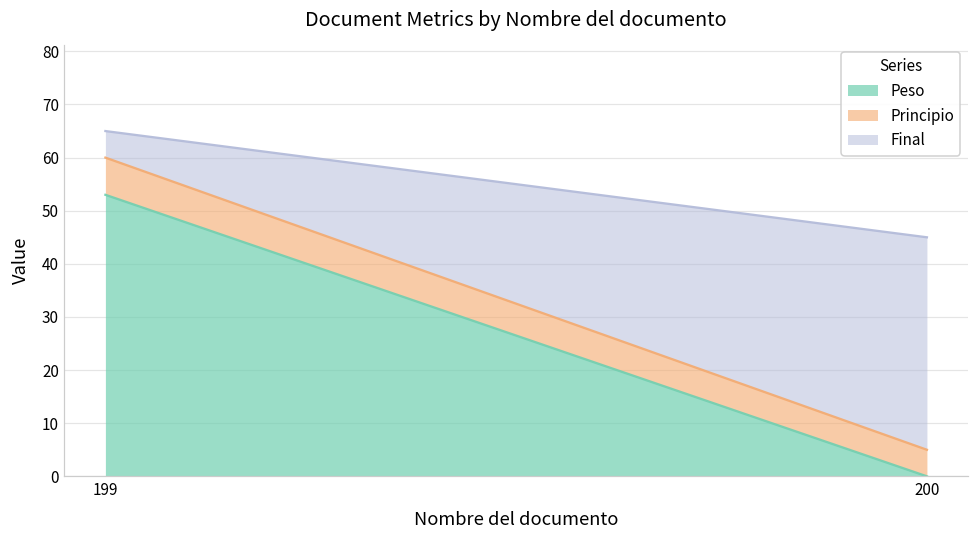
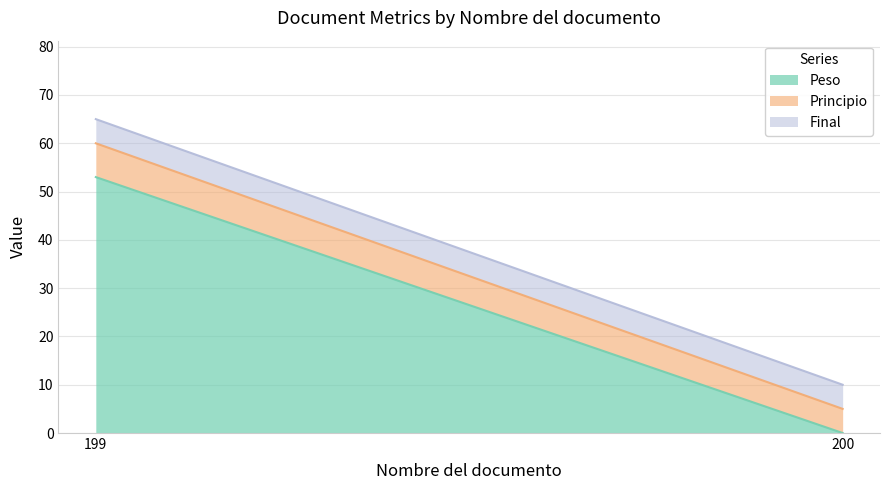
Final, 200: 40 -> 5
